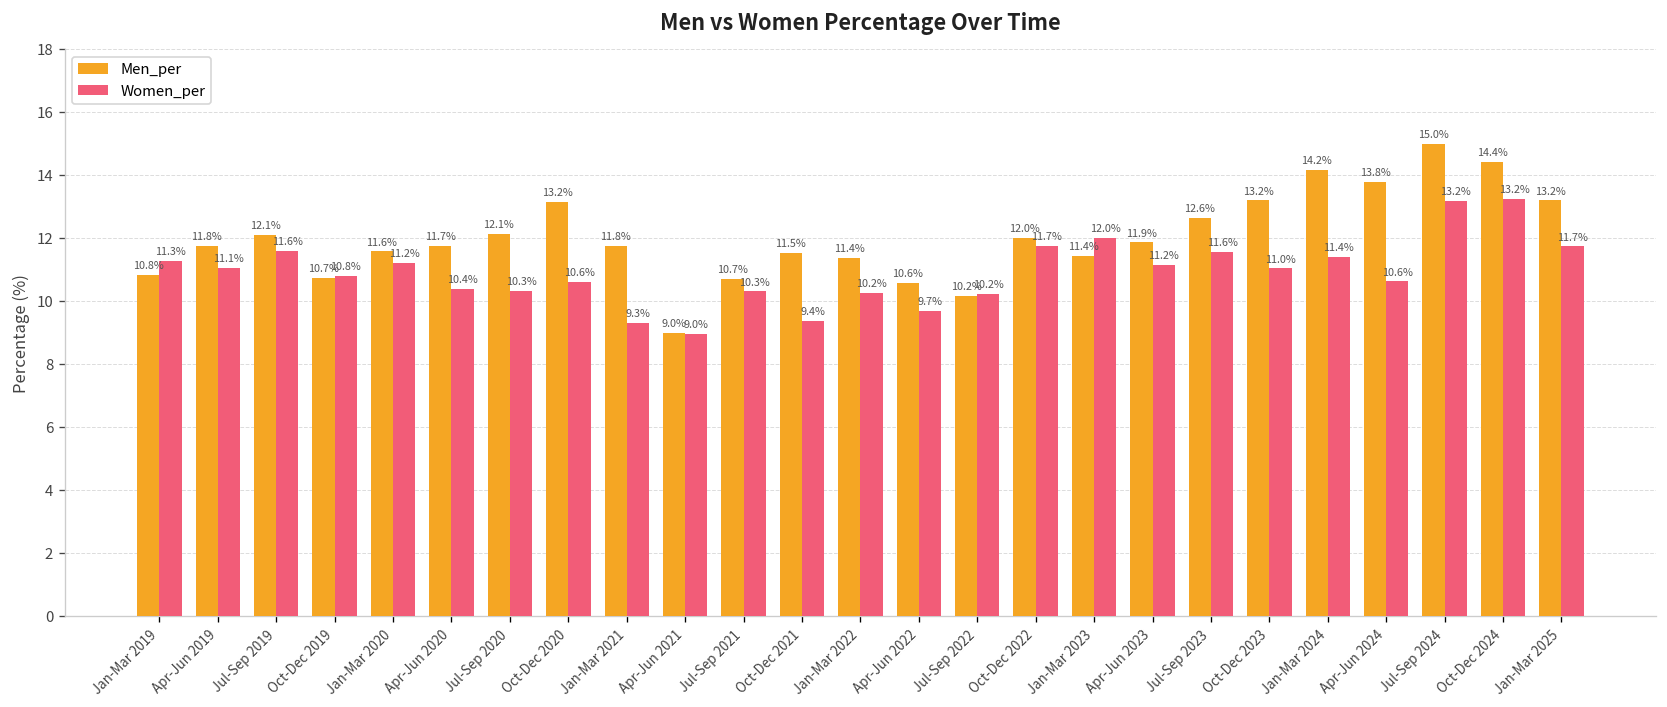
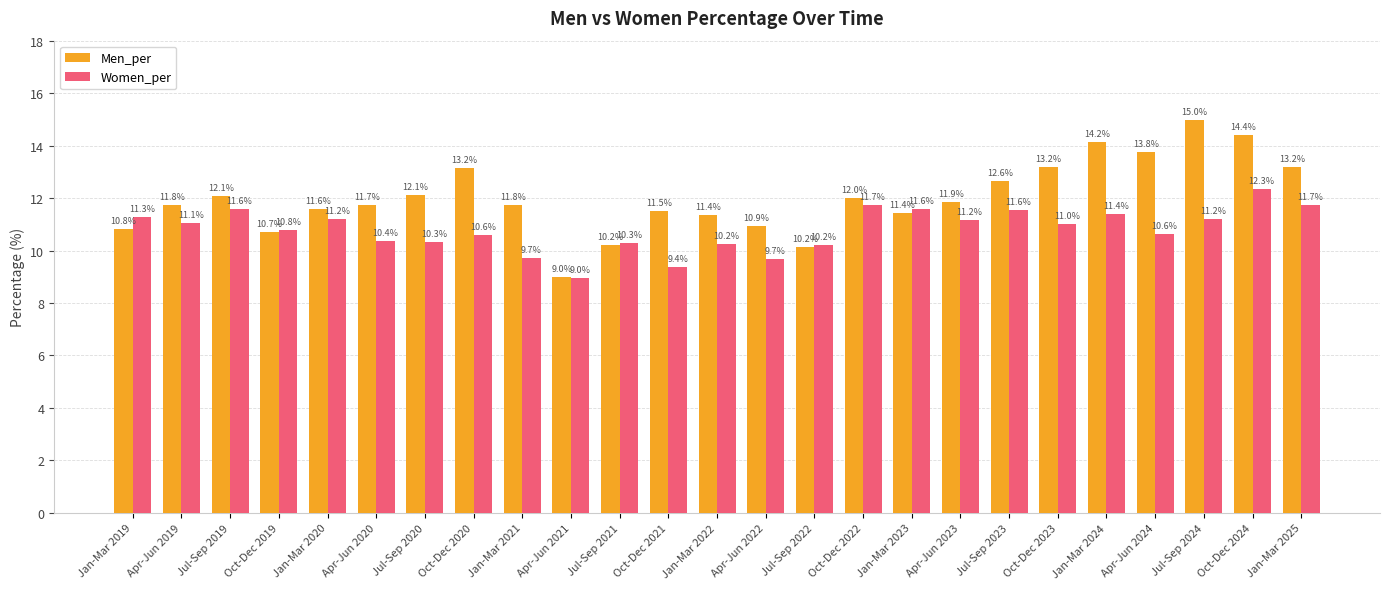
Women_per, Jan-Mar 2021: 9.3% -> 9.7%
Men_per, Jul-Sep 2021: 10.7% -> 10.2%
Men_per, Apr-Jun 2022: 10.6% -> 10.9%
Women_per, Jan-Mar 2023: 12.0% -> 11.6%
Women_per, Jul-Sep 2024: 13.2% -> 11.2%
Women_per, Oct-Dec 2024: 13.2% -> 12.3%
